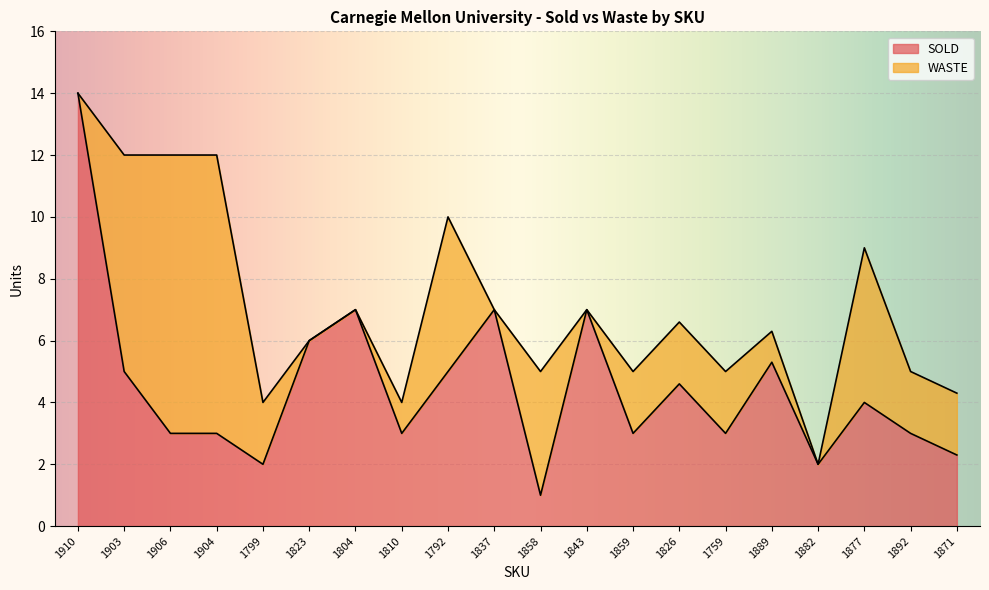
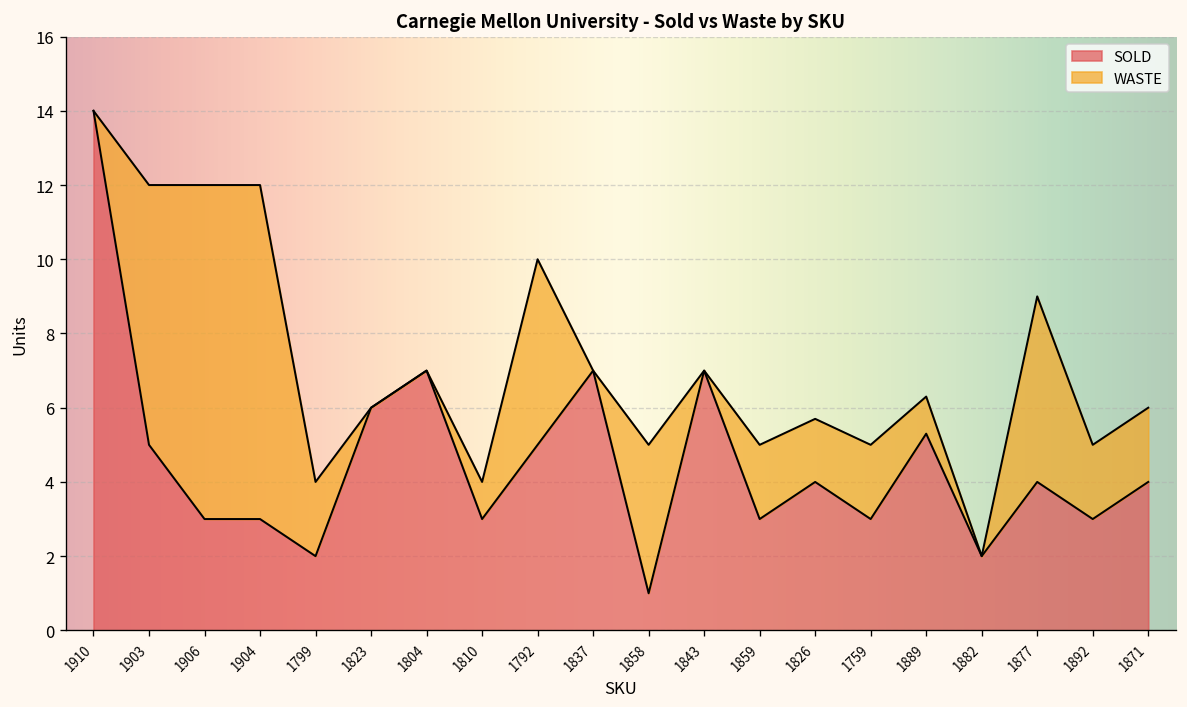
SOLD, 1826: 4.6 -> 4.0
WASTE, 1826: 2.0 -> 1.7
SOLD, 1871: 2.3 -> 4.0
